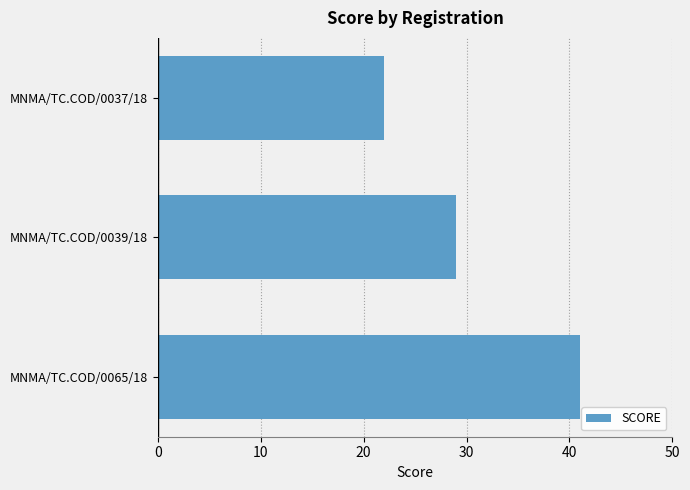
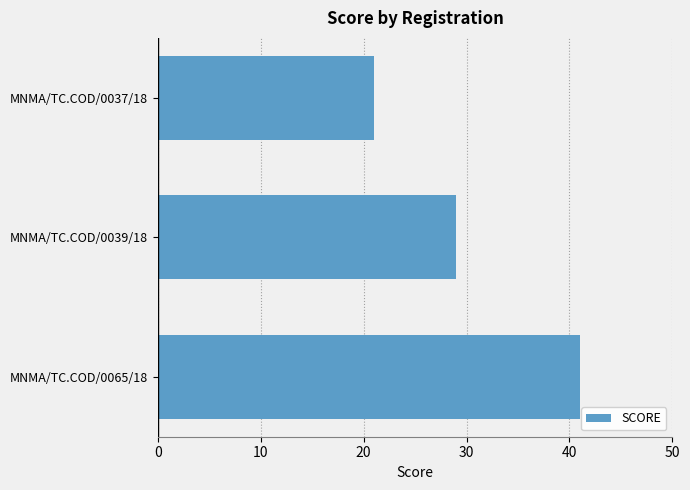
MNMA/TC.COD/0037/18: 22 -> 21
